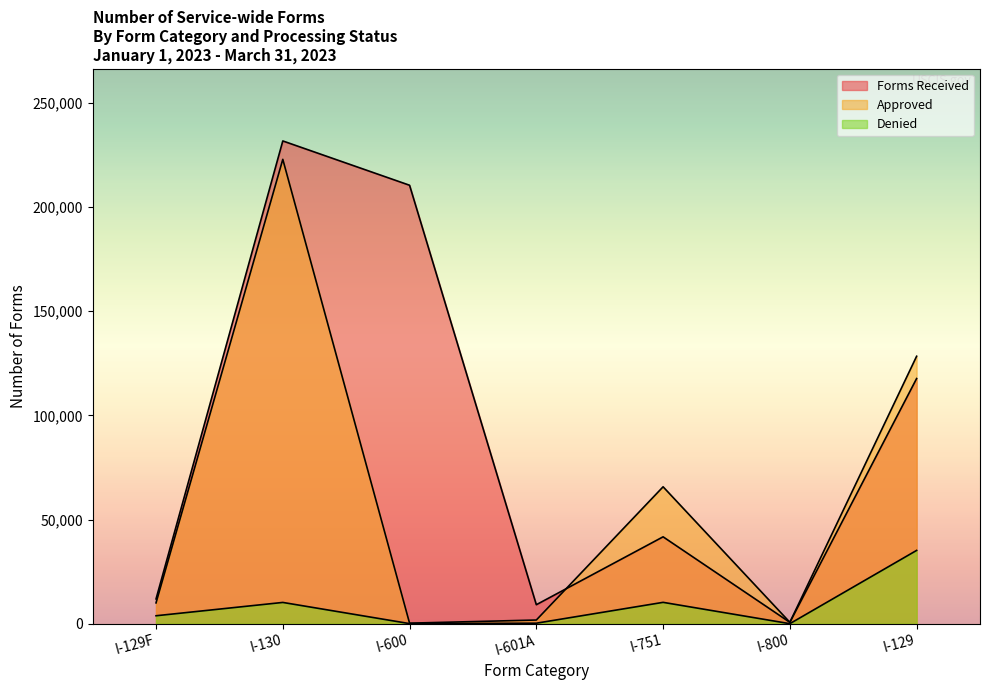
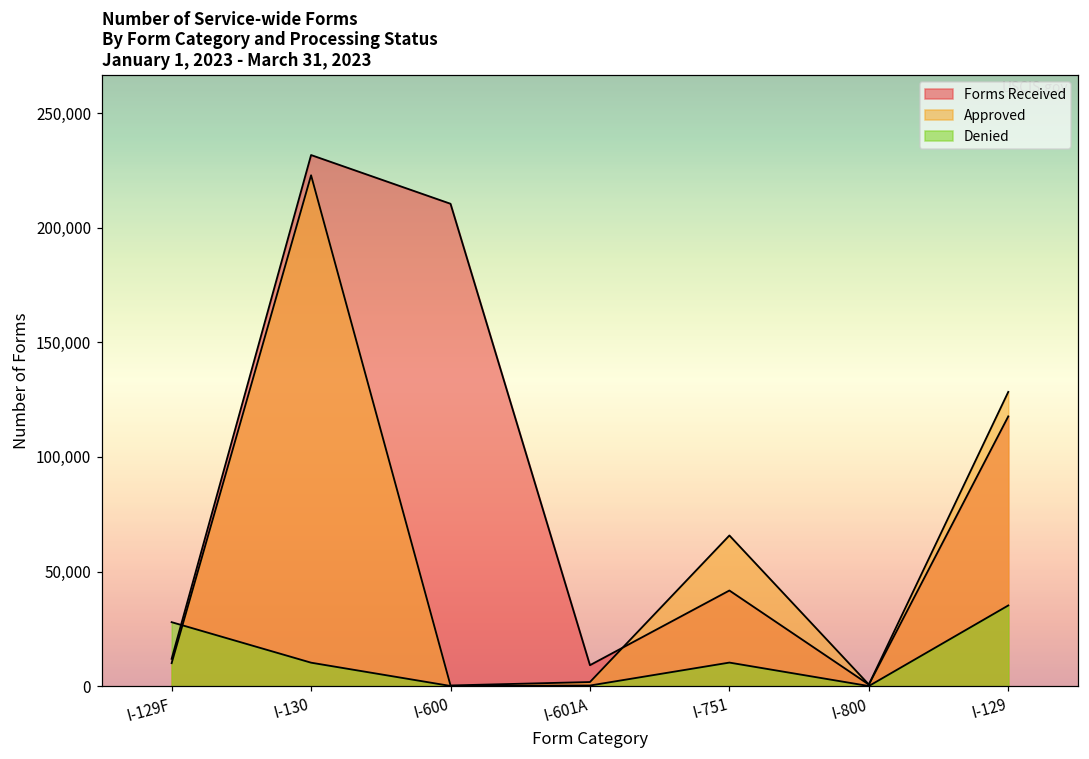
Denied, I-129F: 4,000 -> 28,000
